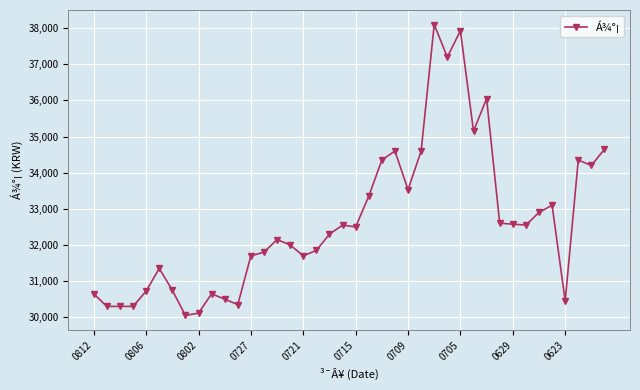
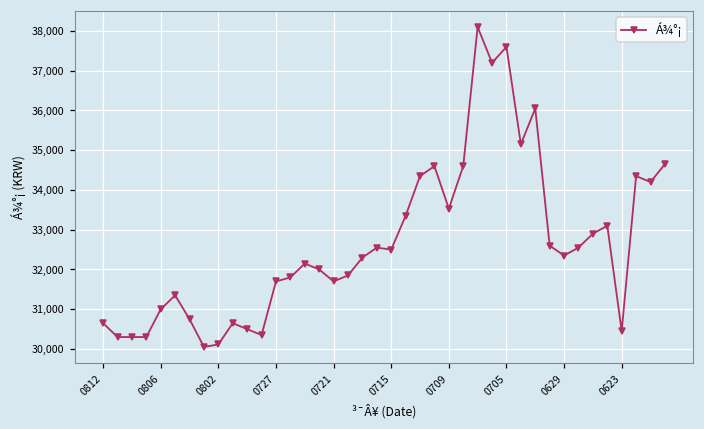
0806: 30,700 -> 31,000
0705: 37,900 -> 37,600
0629: 32,600 -> 32,400
